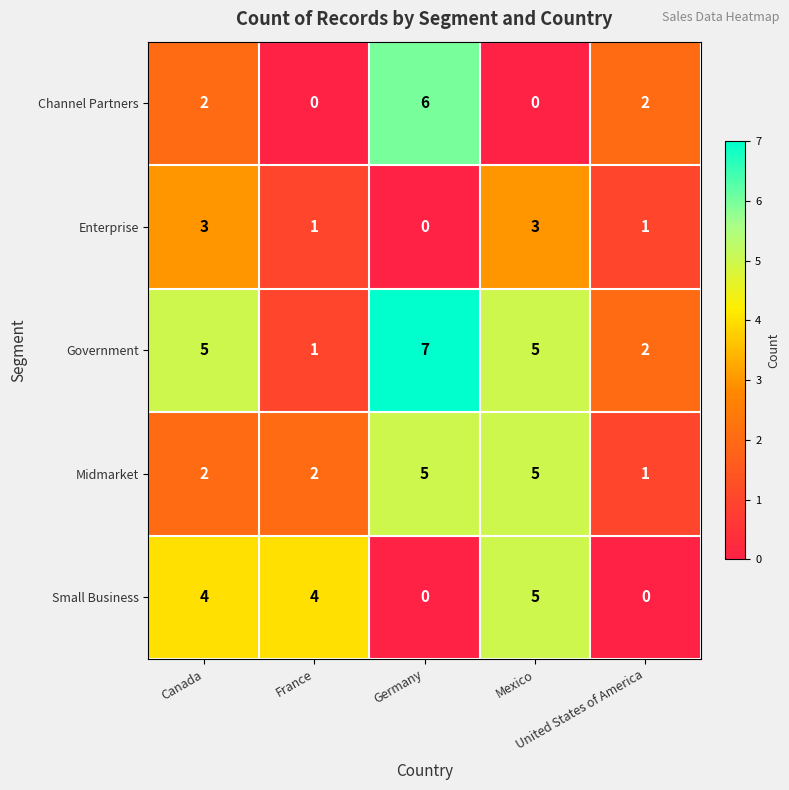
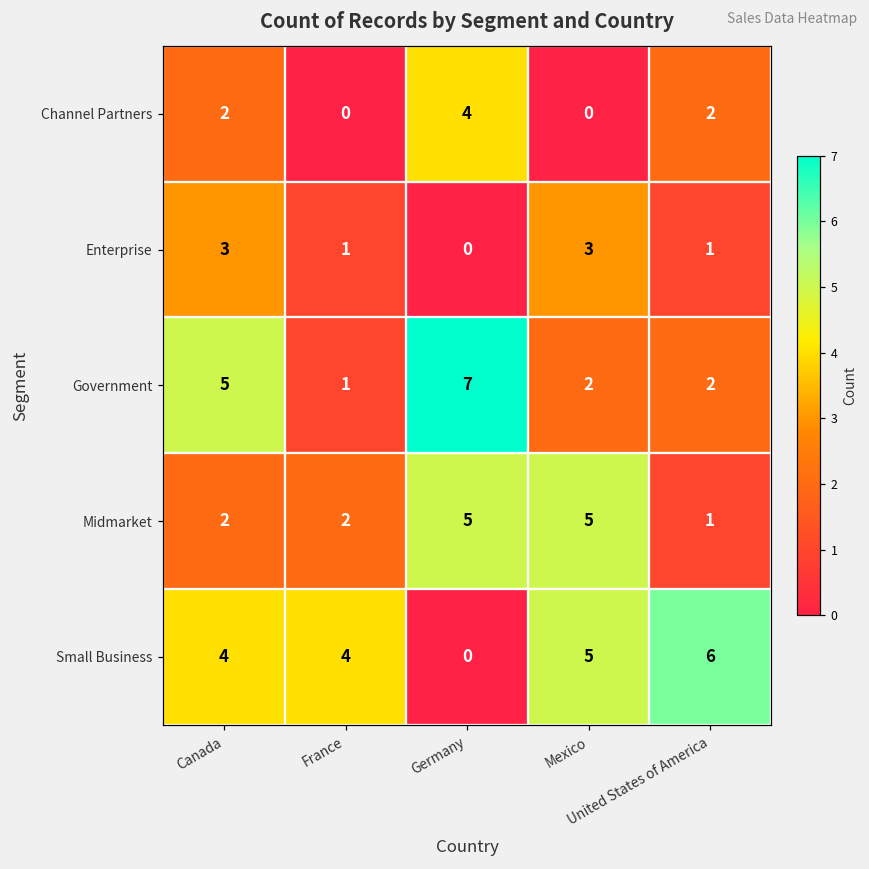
Channel Partners, Germany: 6 -> 4
Government, Mexico: 5 -> 2
Small Business, United States of America: 0 -> 6
